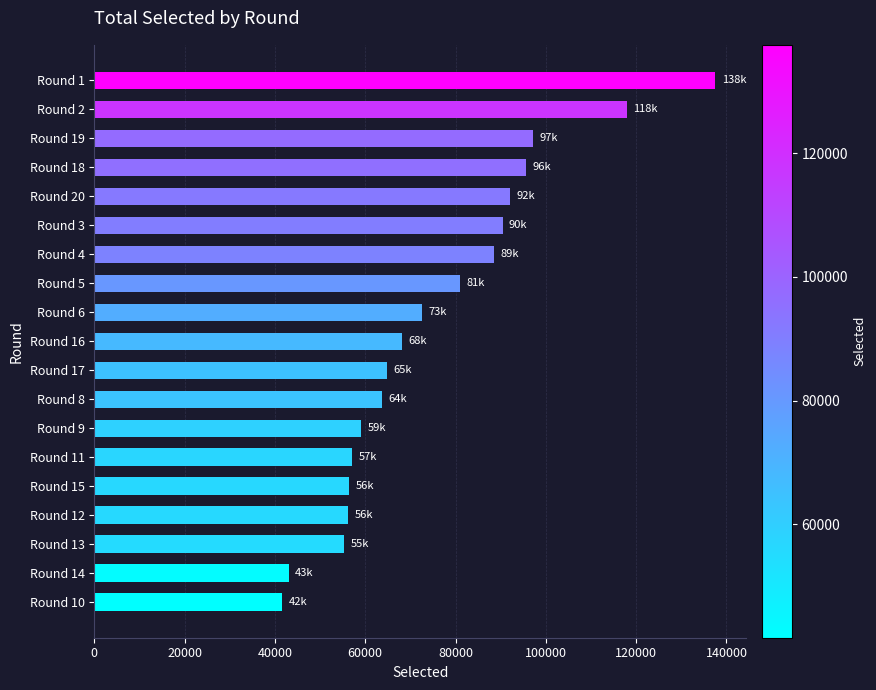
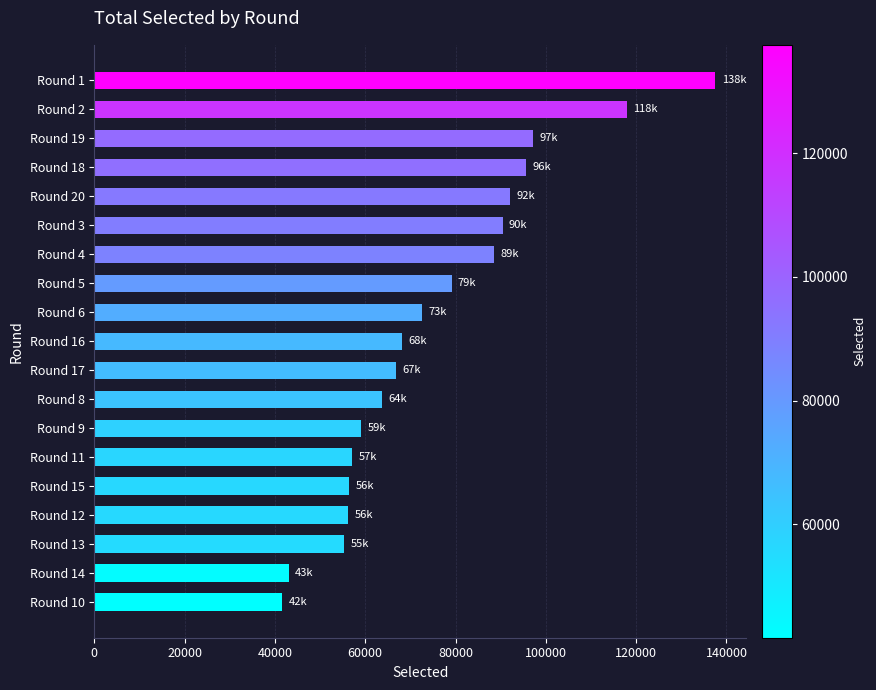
Round 5: 81k -> 79k
Round 17: 65k -> 67k
